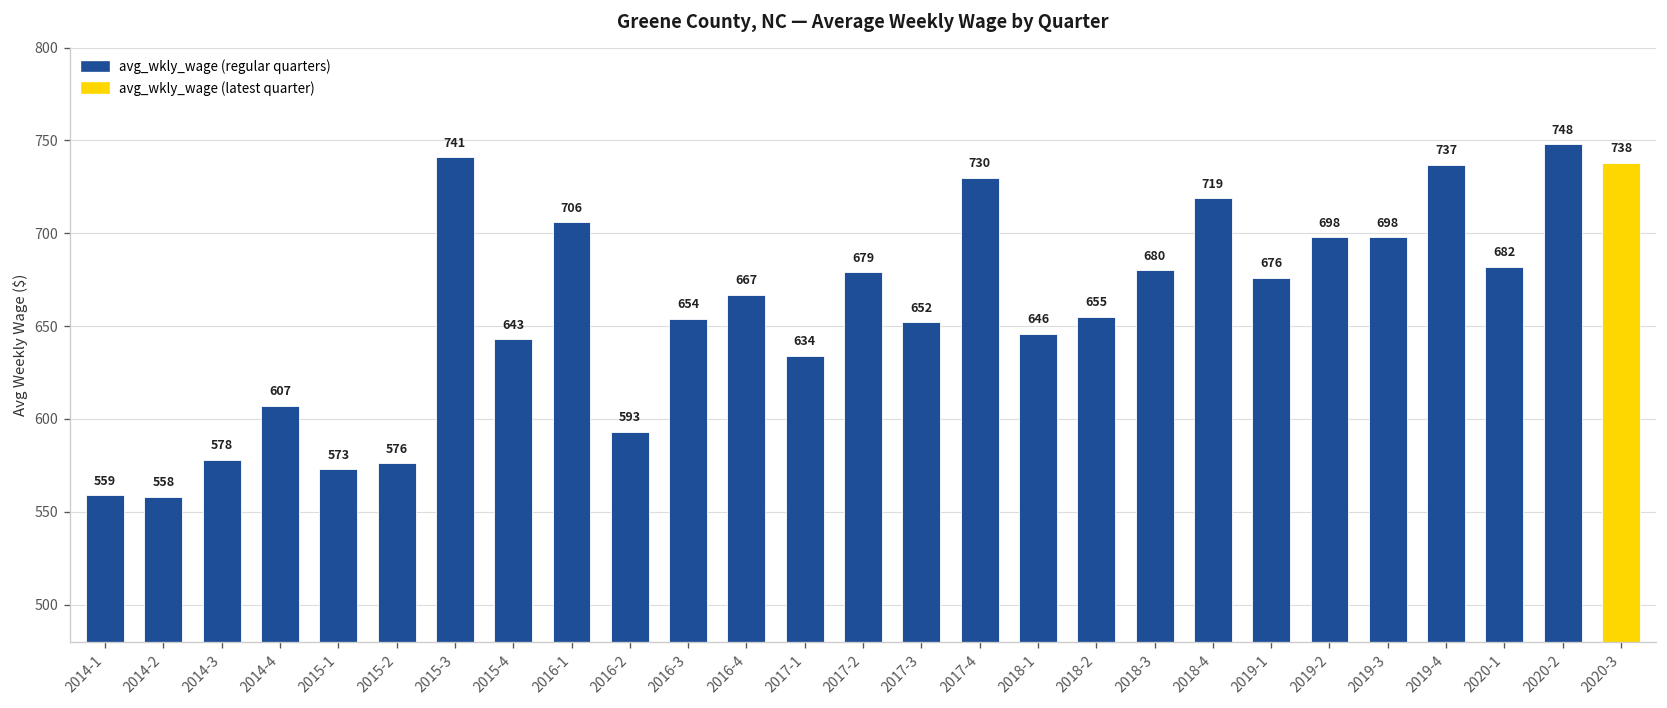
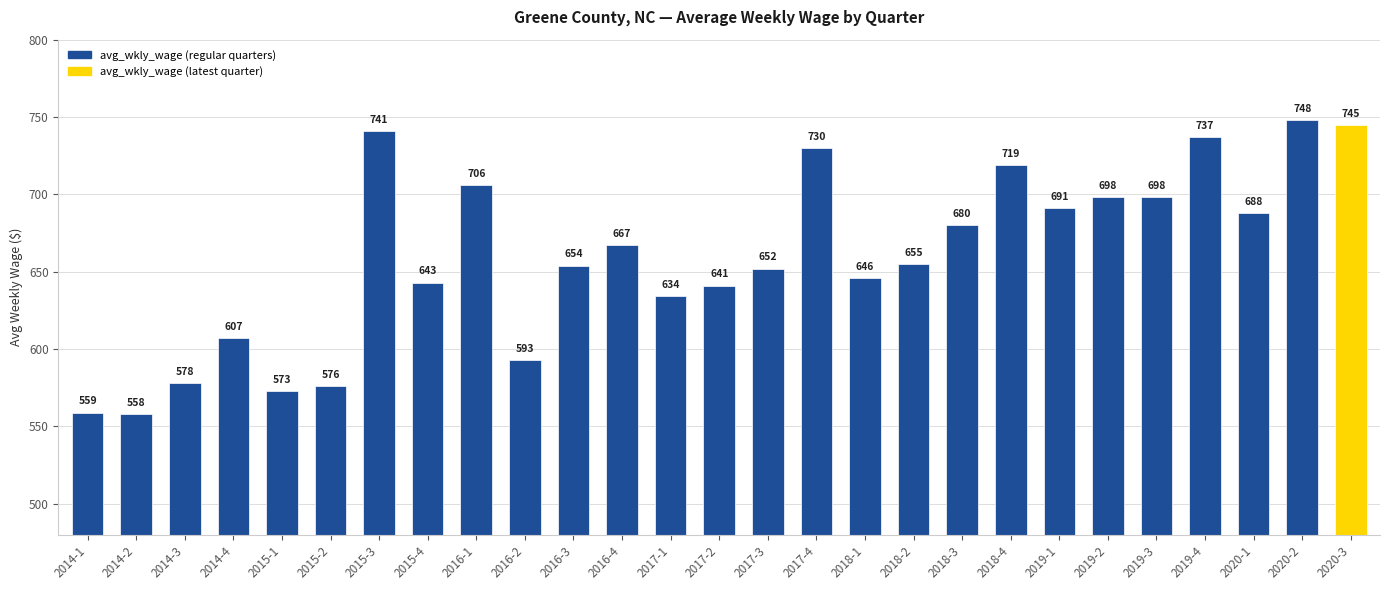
2017-2: 679 -> 641
2019-1: 676 -> 691
2020-1: 682 -> 688
2020-3: 738 -> 745
